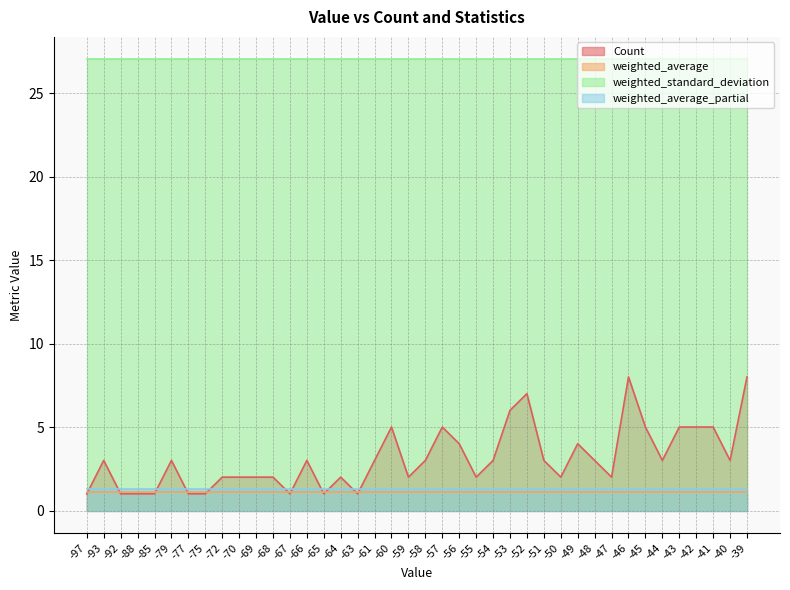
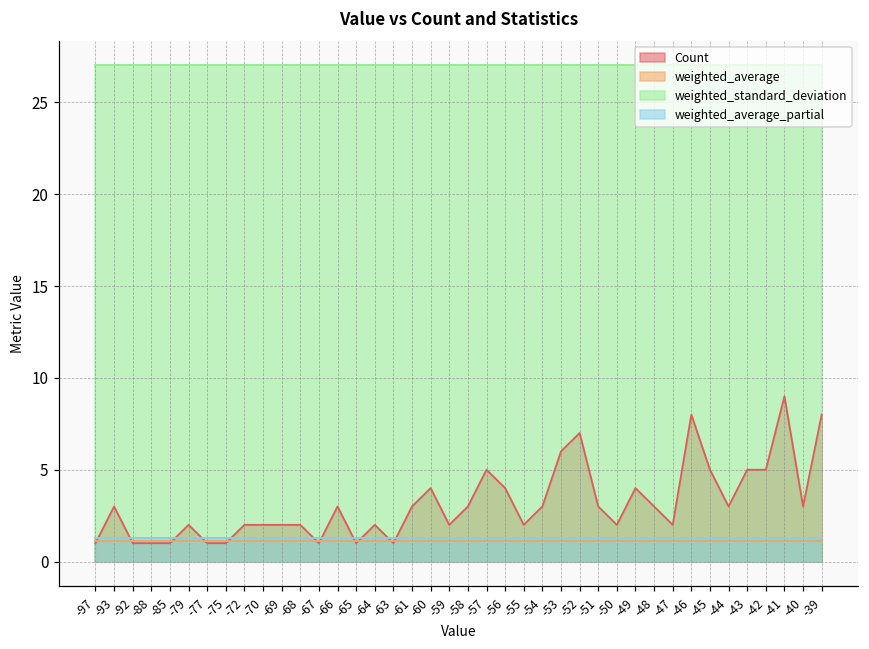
Count, -79: 3 -> 2
Count, -60: 5 -> 4
Count, -41: 5 -> 9
